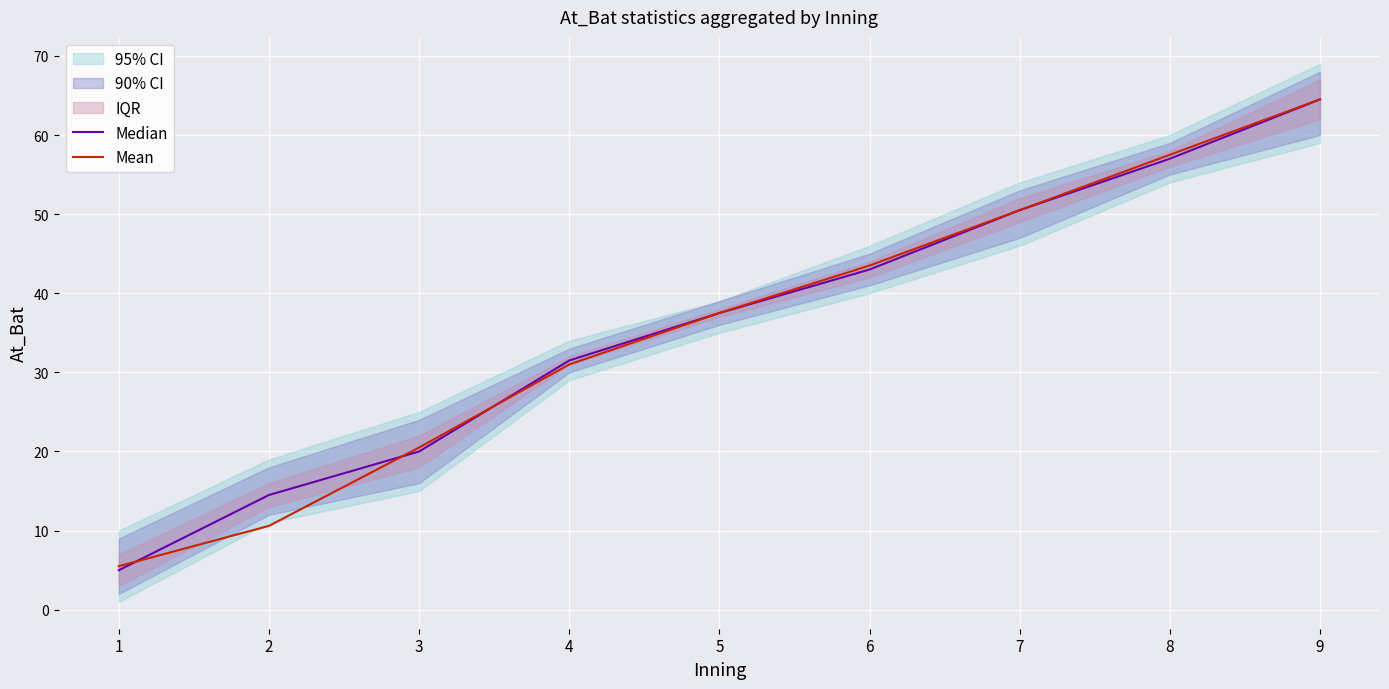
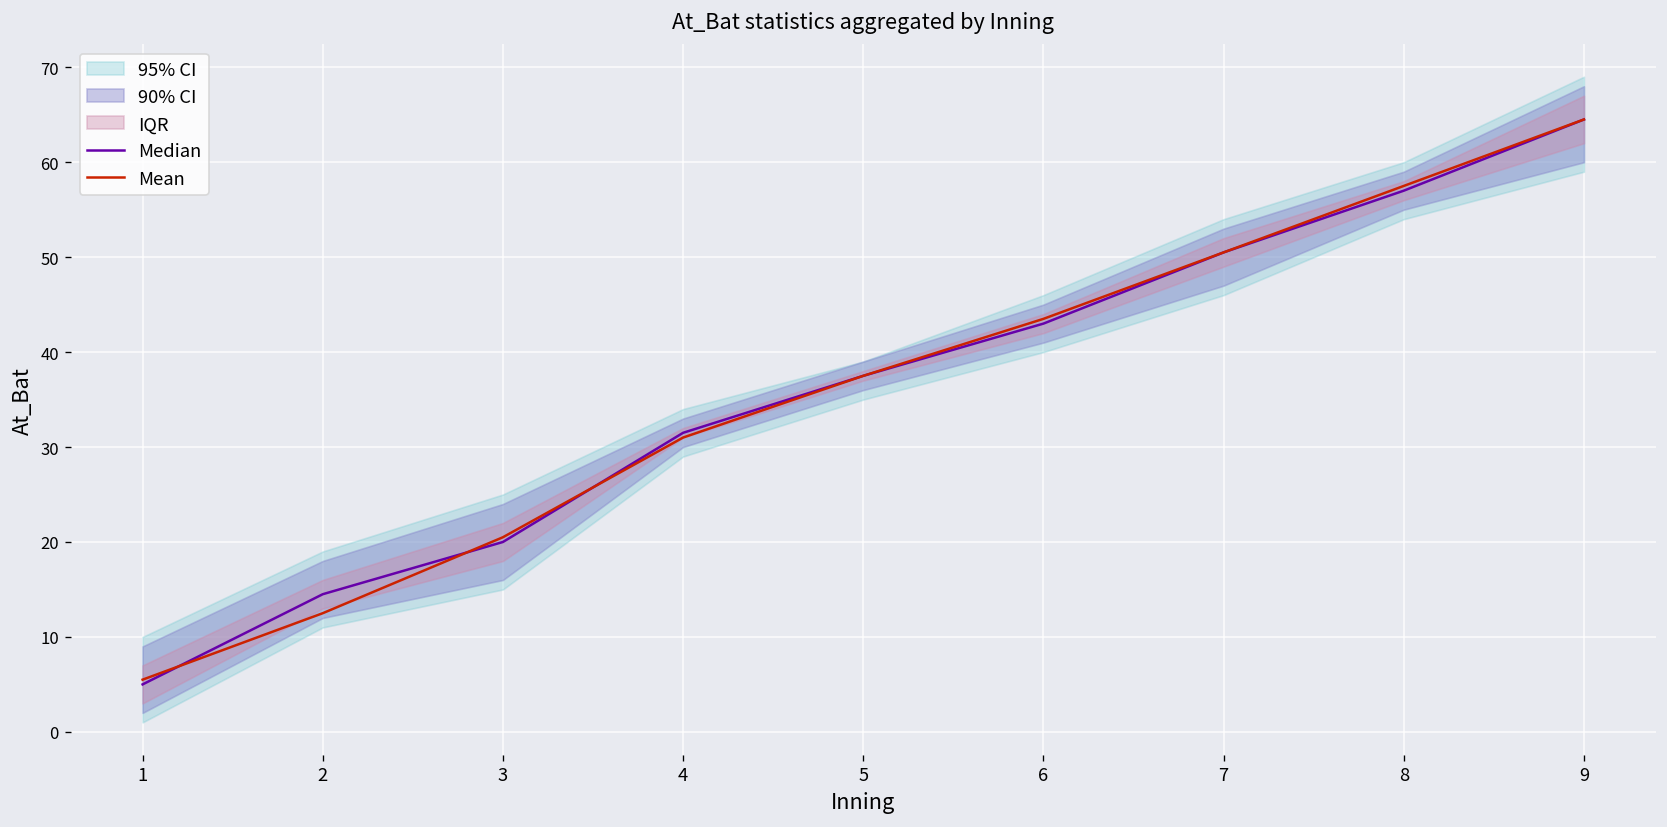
Mean, 2: 11 -> 13
